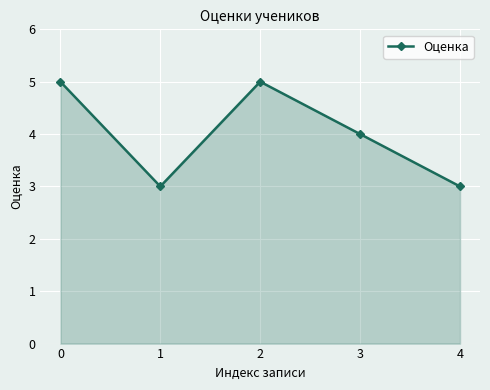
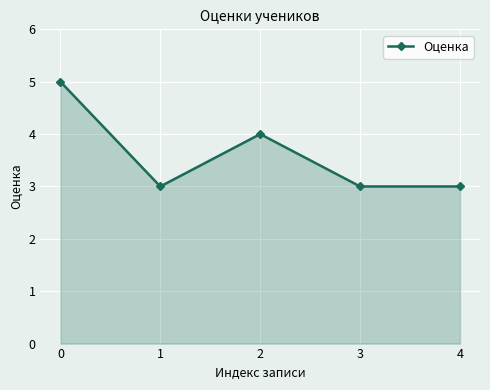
2: 5 -> 4
3: 4 -> 3
